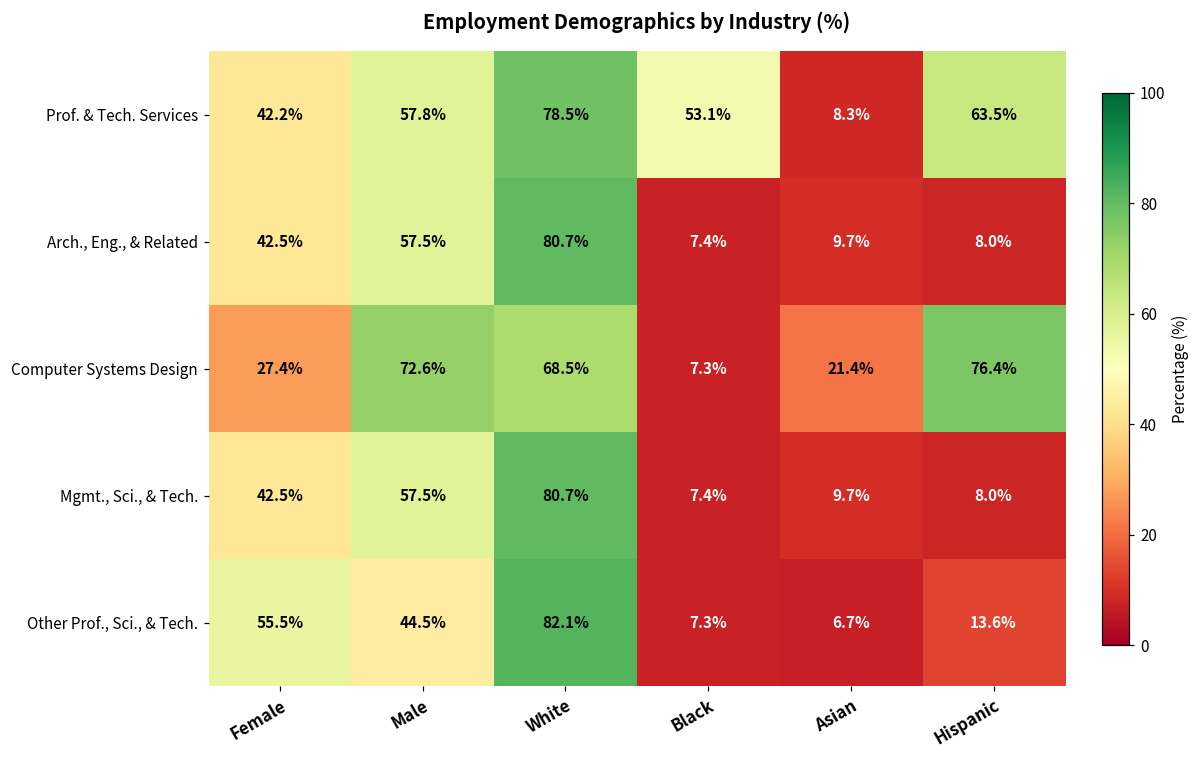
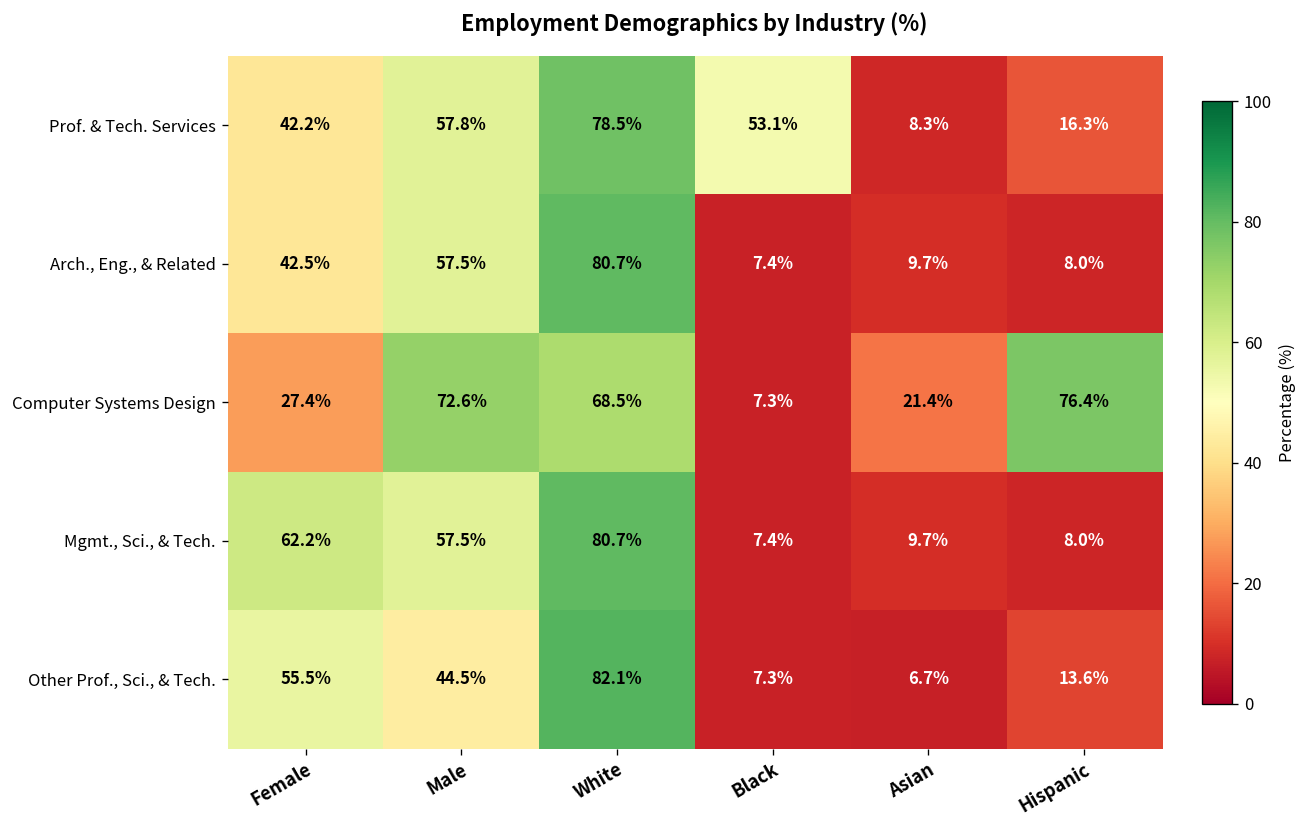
Prof. & Tech. Services, Hispanic: 63.5% -> 16.3%
Mgmt., Sci., & Tech., Female: 42.5% -> 62.2%
